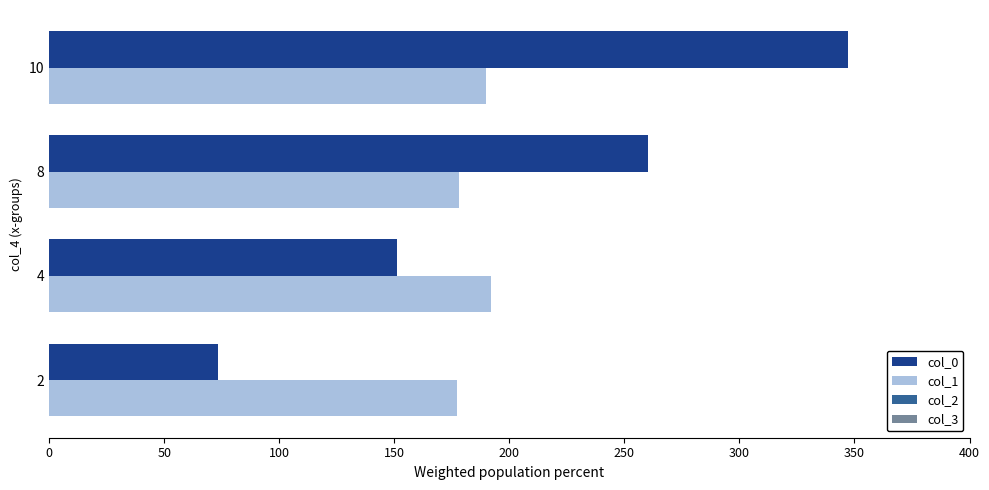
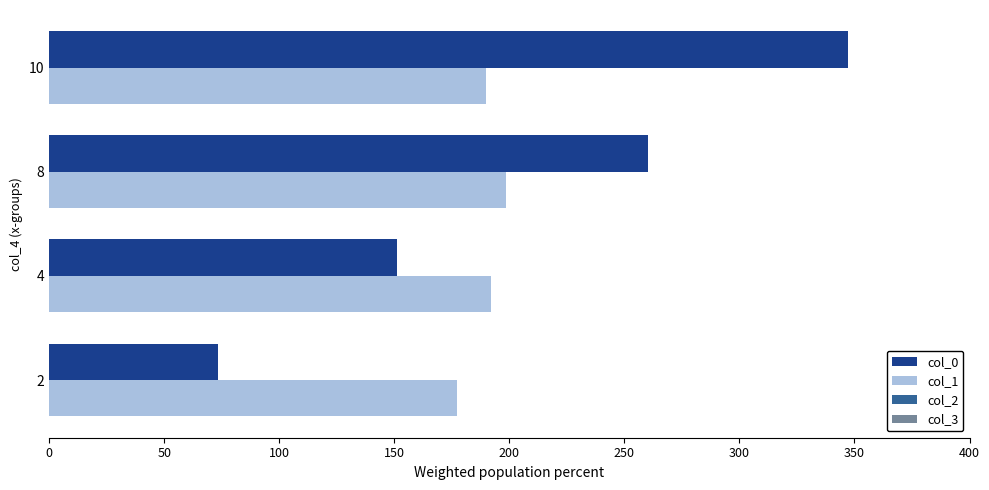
col_1, 8: 178 -> 199
